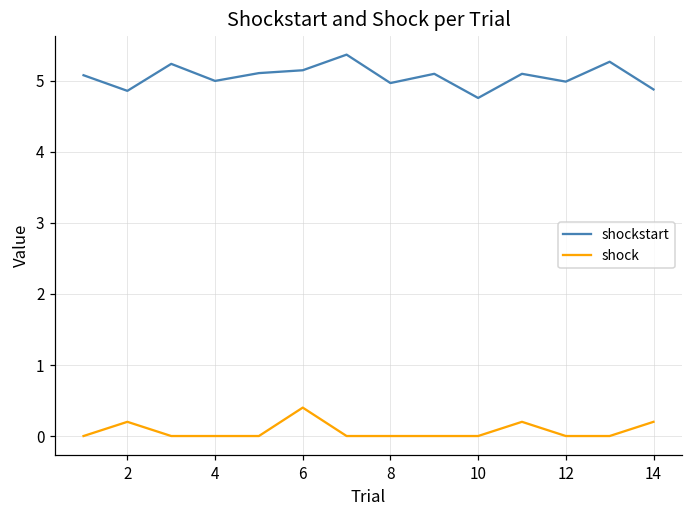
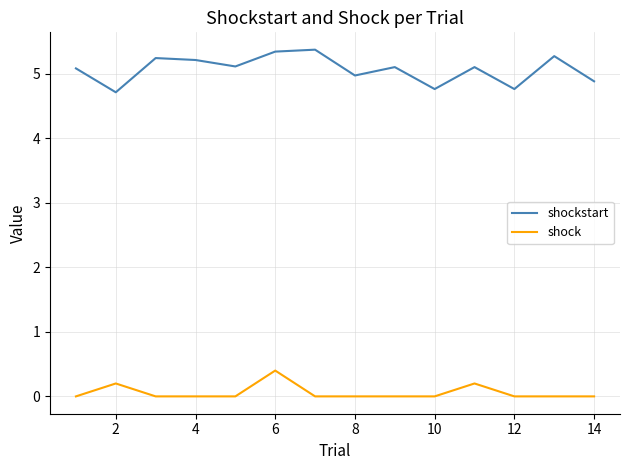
shockstart, 2: 4.9 -> 4.7
shockstart, 4: 5.0 -> 5.2
shockstart, 6: 5.2 -> 5.3
shockstart, 12: 5.0 -> 4.8
shock, 14: 0.2 -> 0.0
